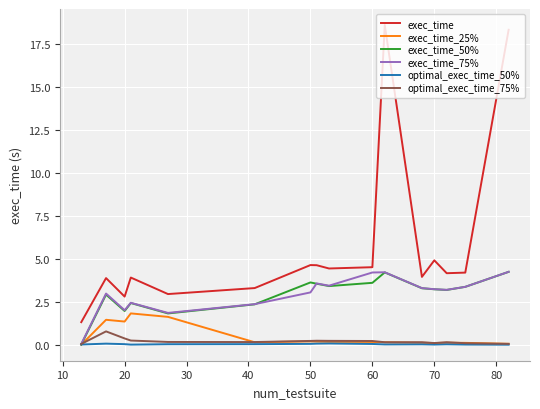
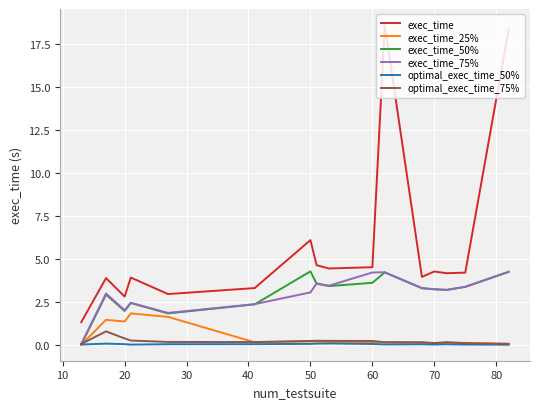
exec_time, 50: 4.6 -> 6.1
exec_time_50%, 50: 3.6 -> 4.3
exec_time, 70: 4.9 -> 4.3
